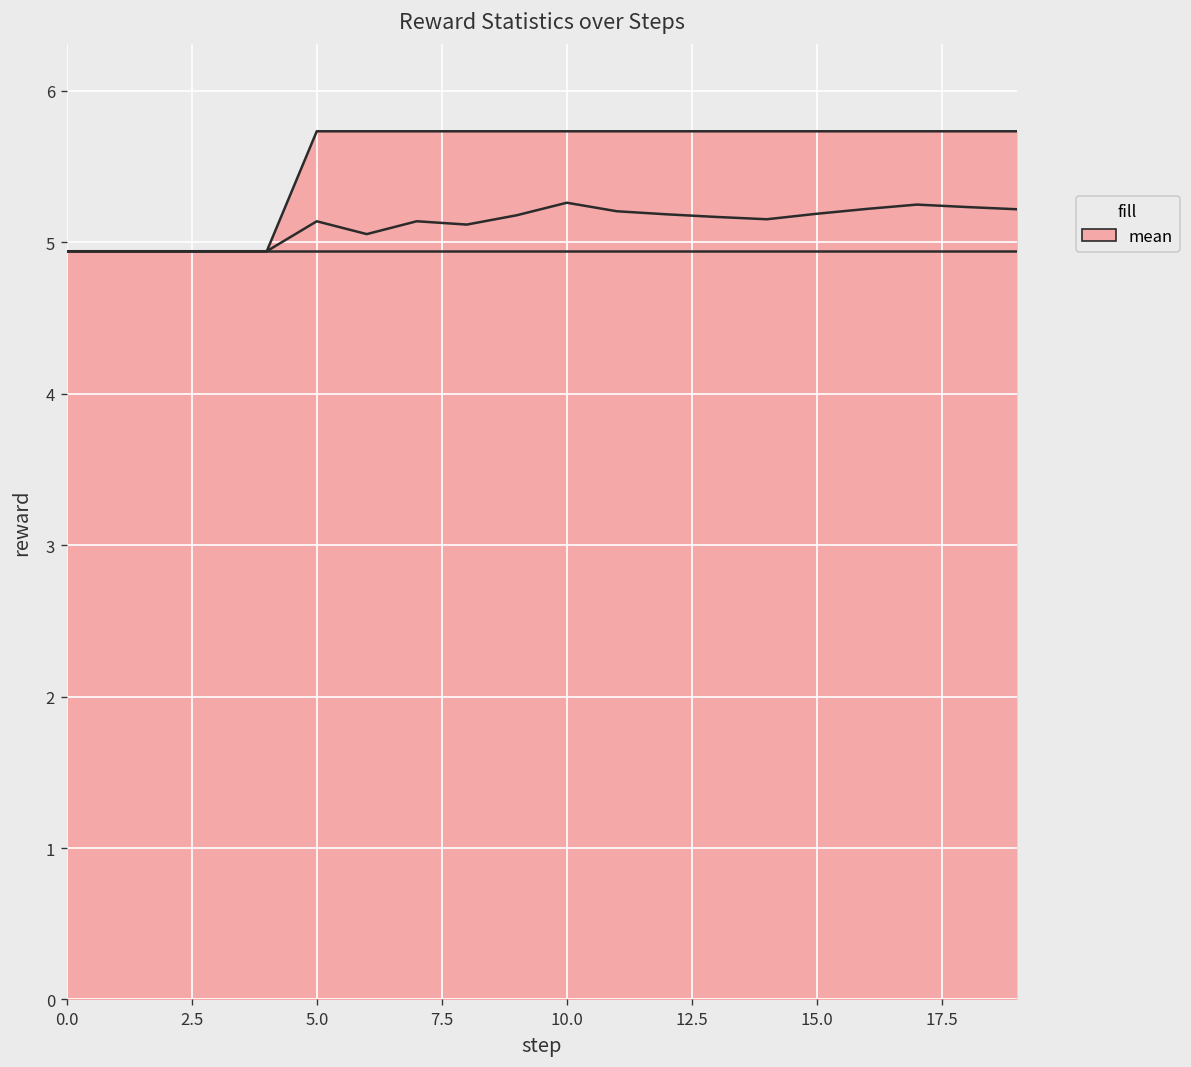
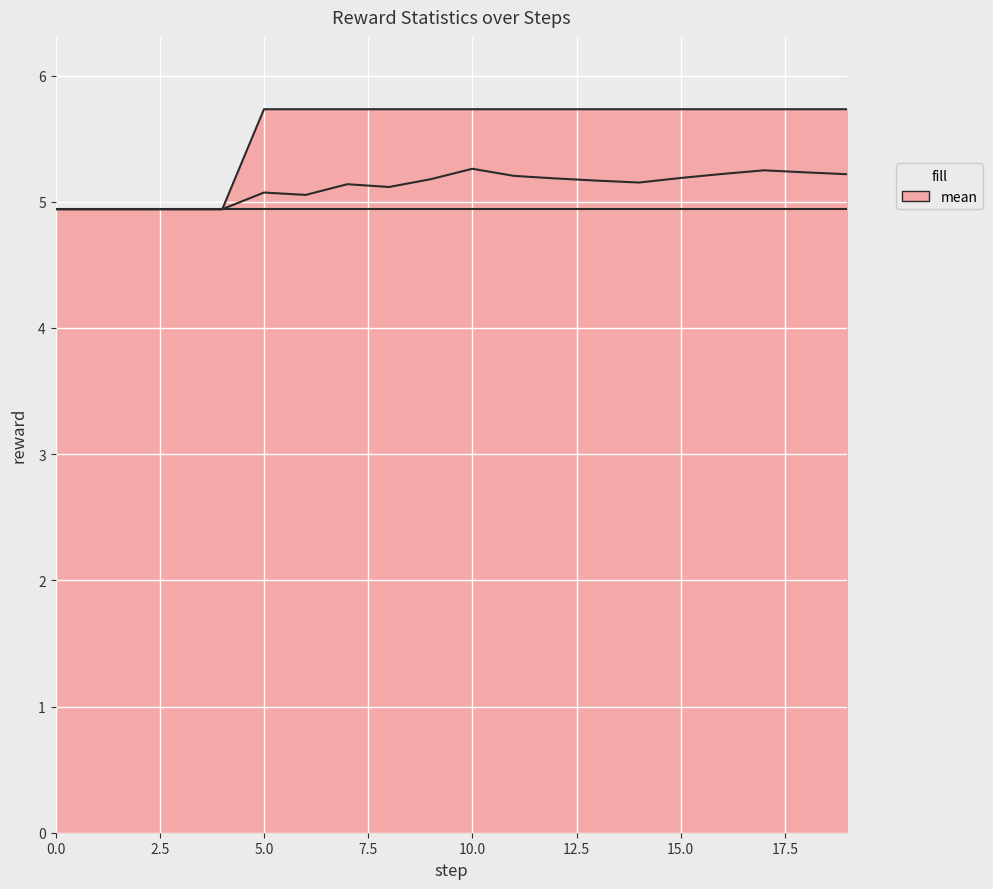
mean, 5.0: 5.14 -> 5.07
